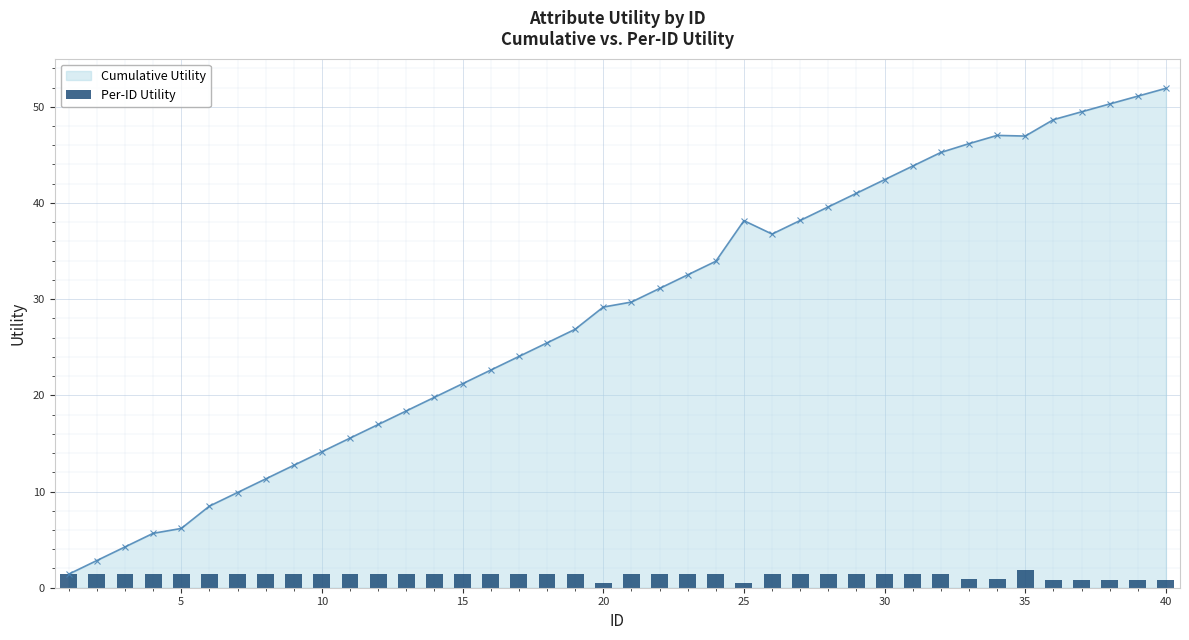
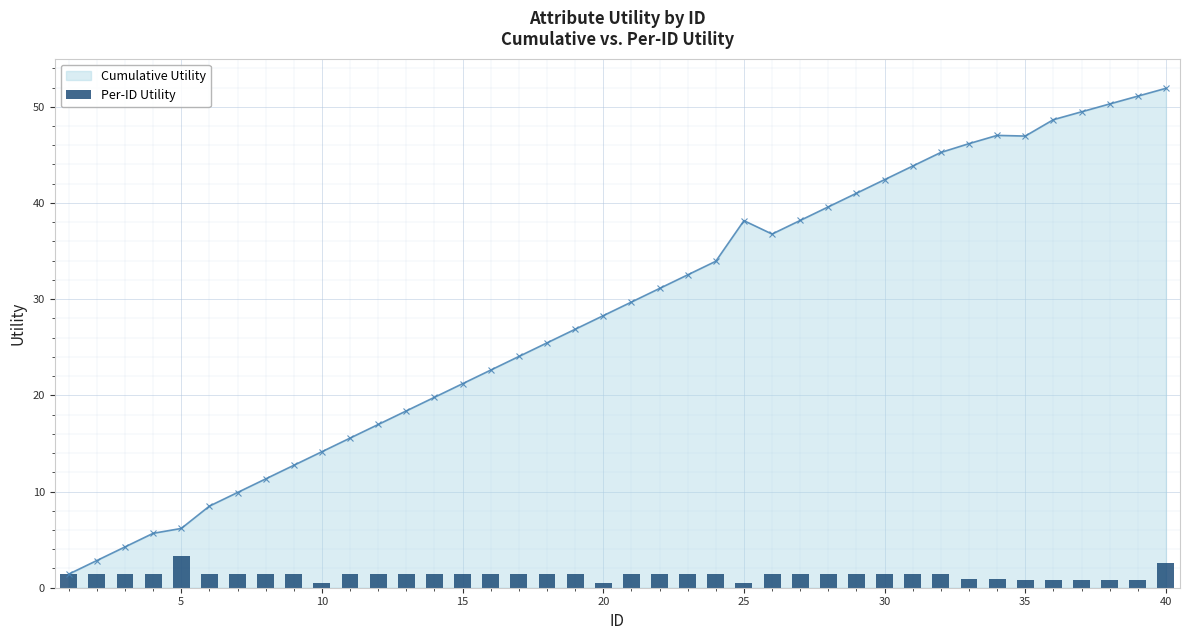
Per-ID Utility, 5: 1 -> 3
Per-ID Utility, 10: 1.4 -> 0.5
Cumulative Utility, 20: 29 -> 28
Per-ID Utility, 35: 2 -> 1
Per-ID Utility, 40: 1 -> 3
